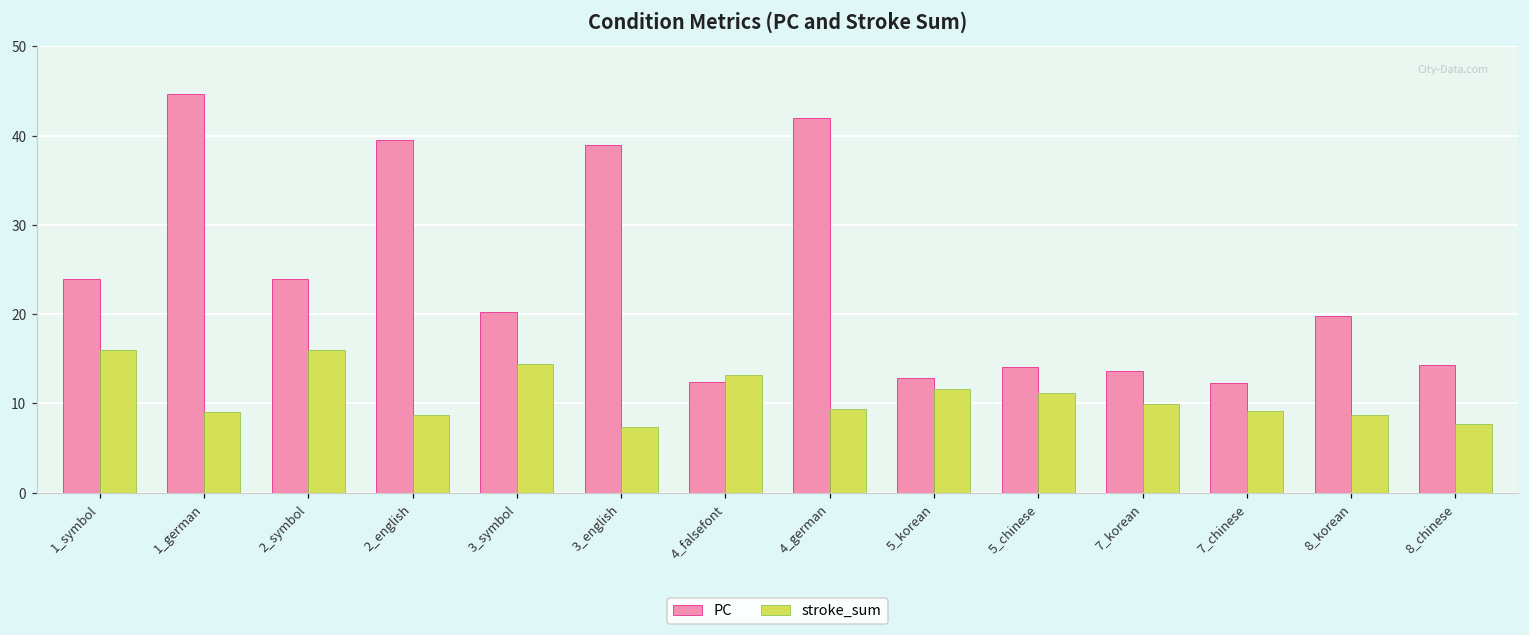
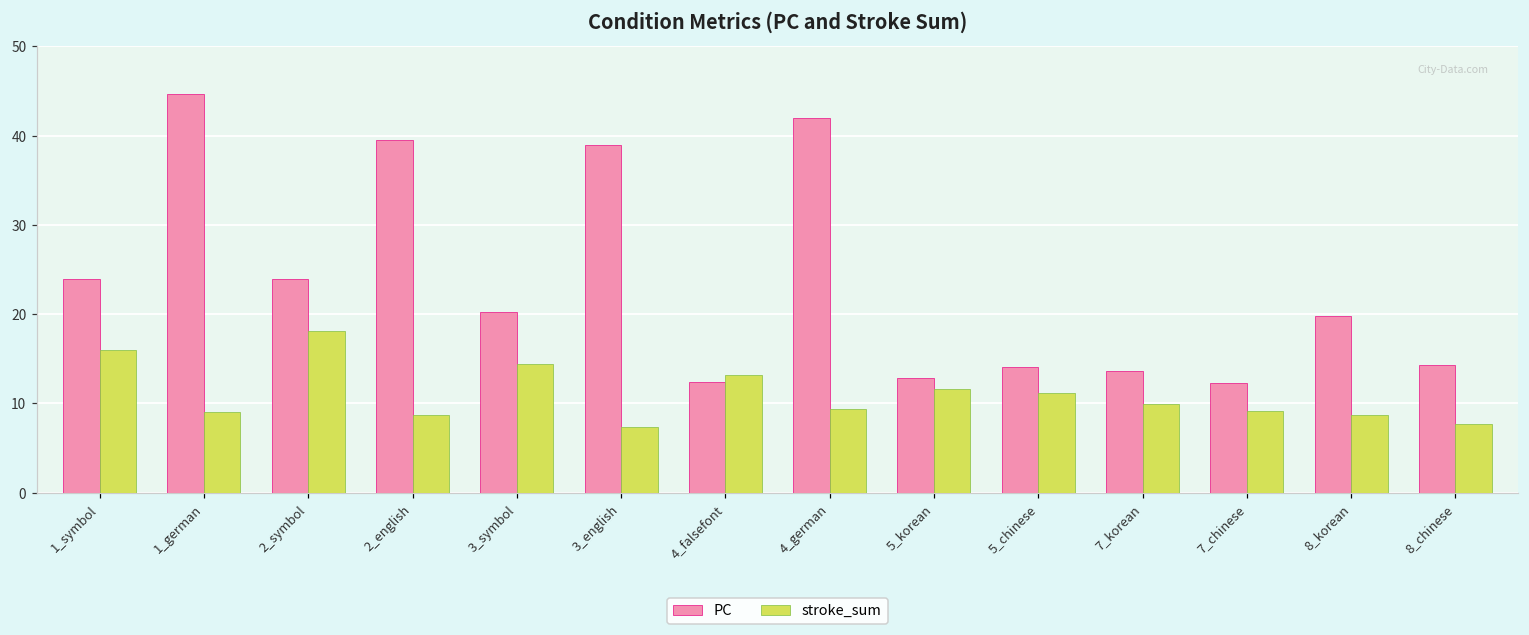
stroke_sum, 2_symbol: 16 -> 18
